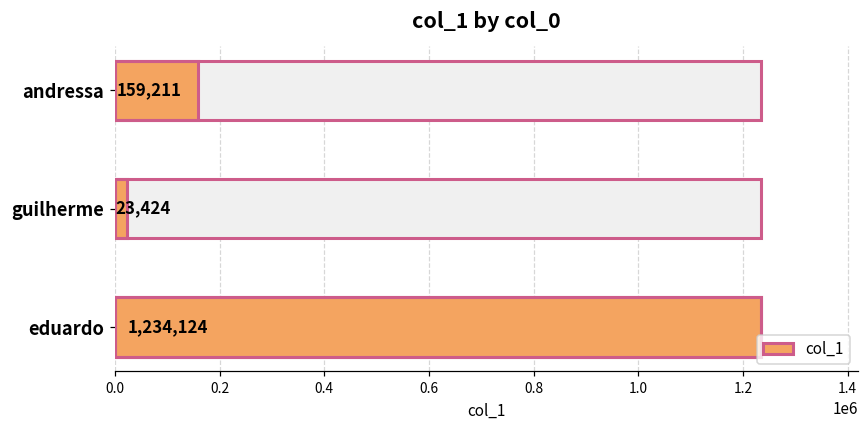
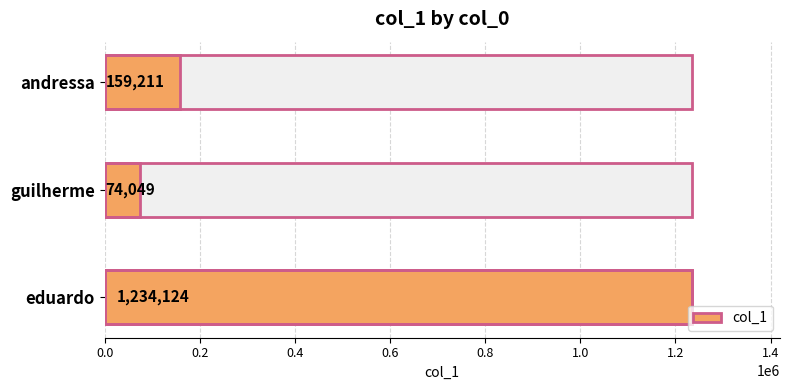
col_1, guilherme: 23,424 -> 74,049
